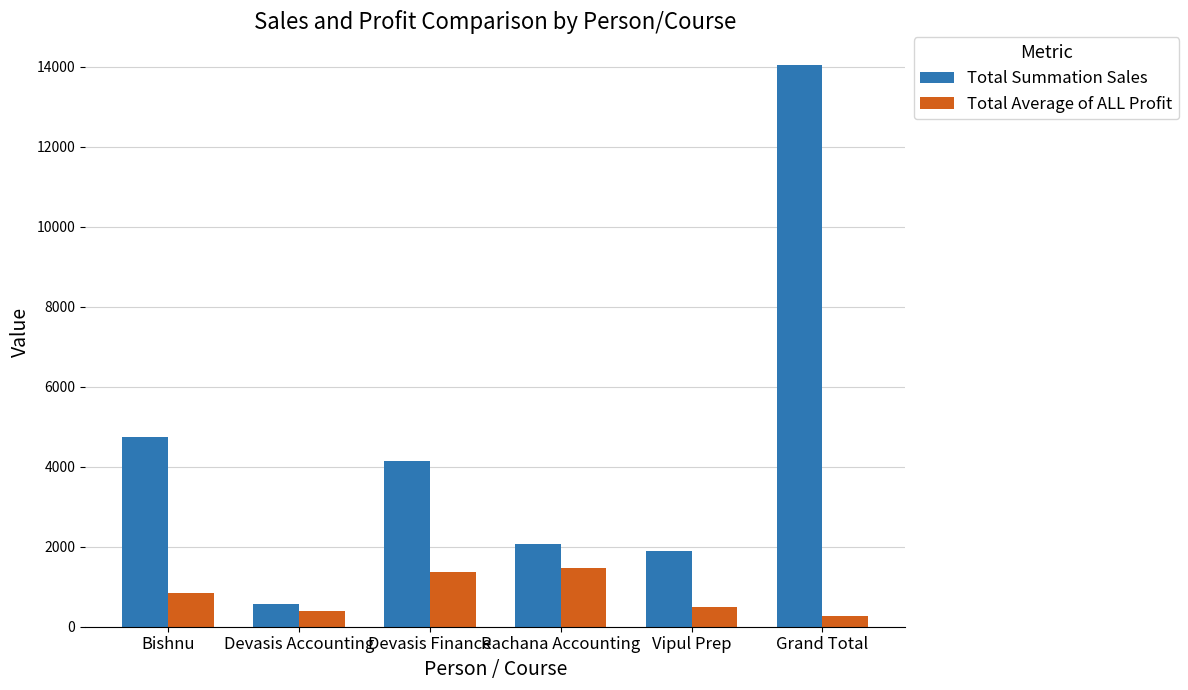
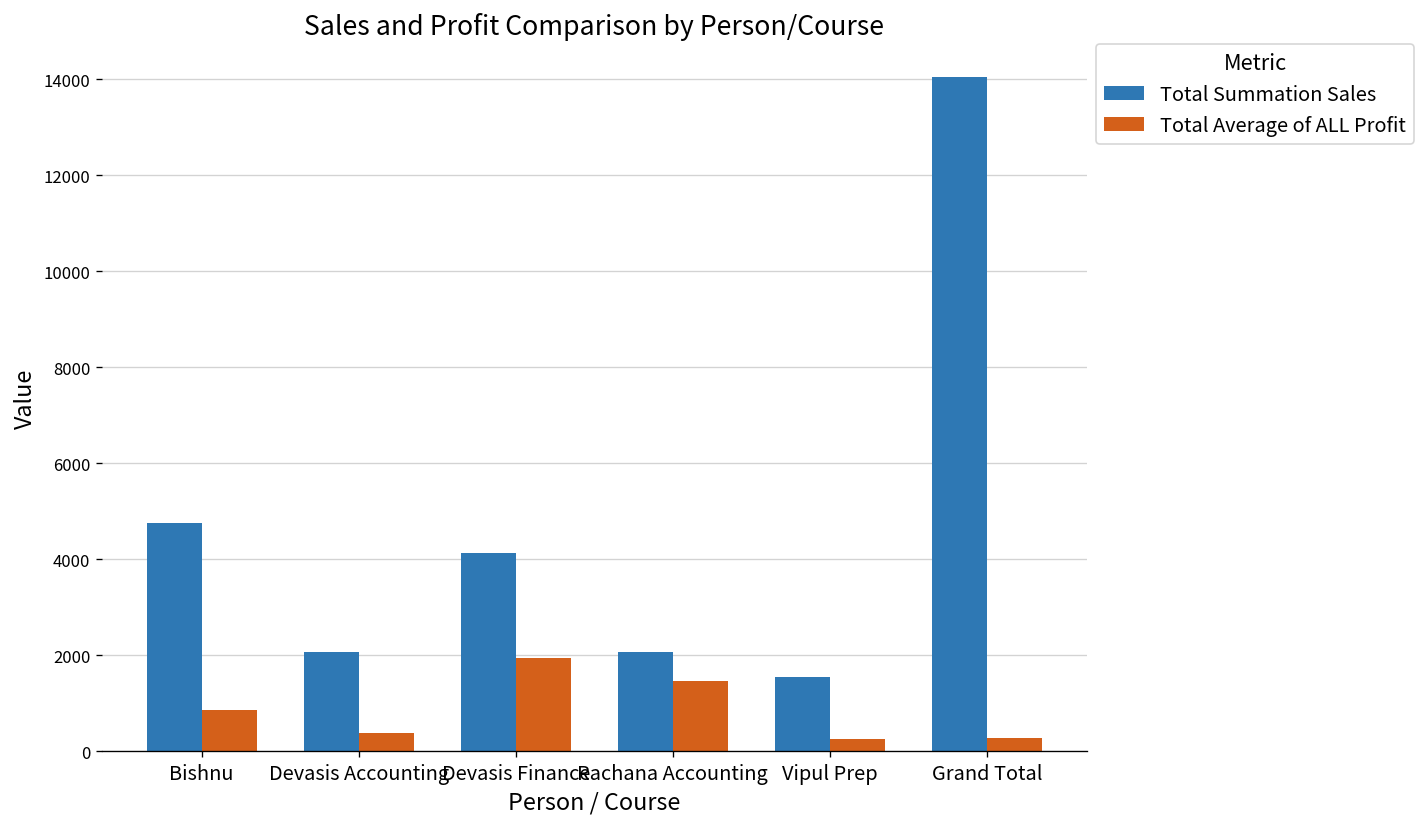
Total Summation Sales, Devasis Accounting: 600 -> 2100
Total Average of ALL Profit, Devasis Finance: 1400 -> 1900
Total Summation Sales, Vipul Prep: 1900 -> 1500
Total Average of ALL Profit, Vipul Prep: 500 -> 300
